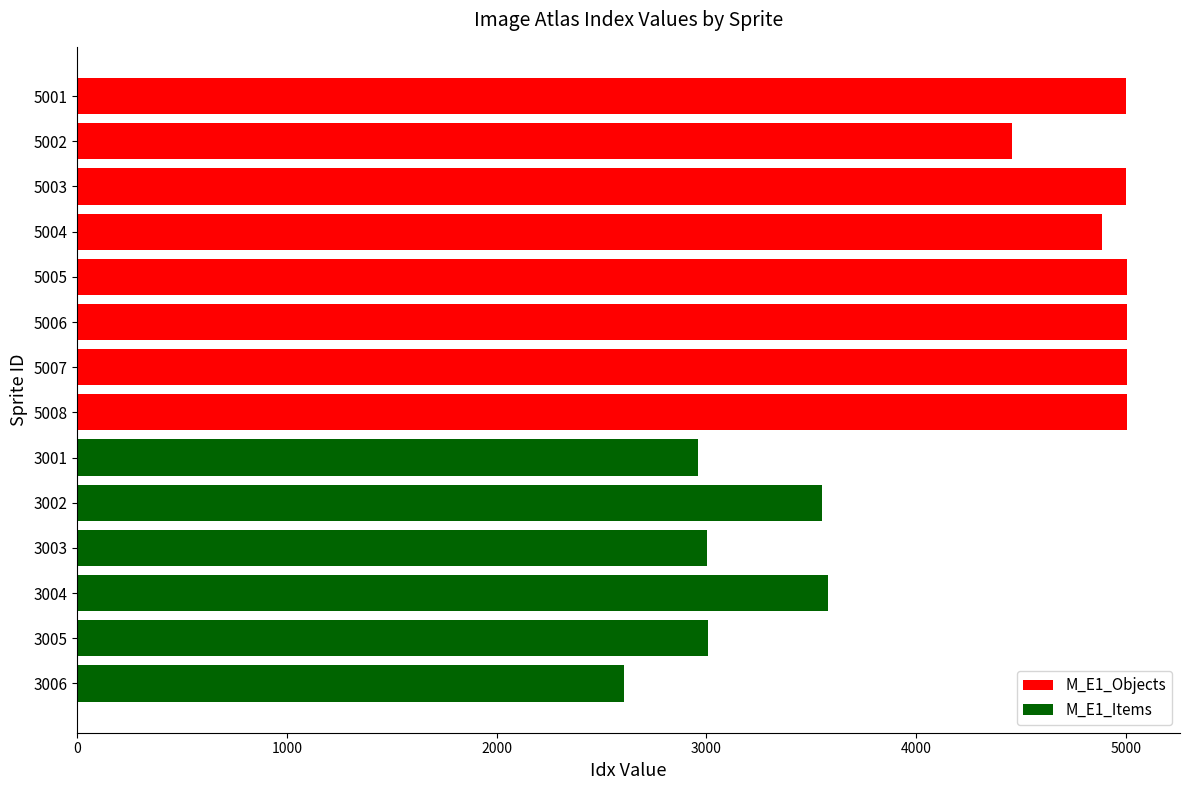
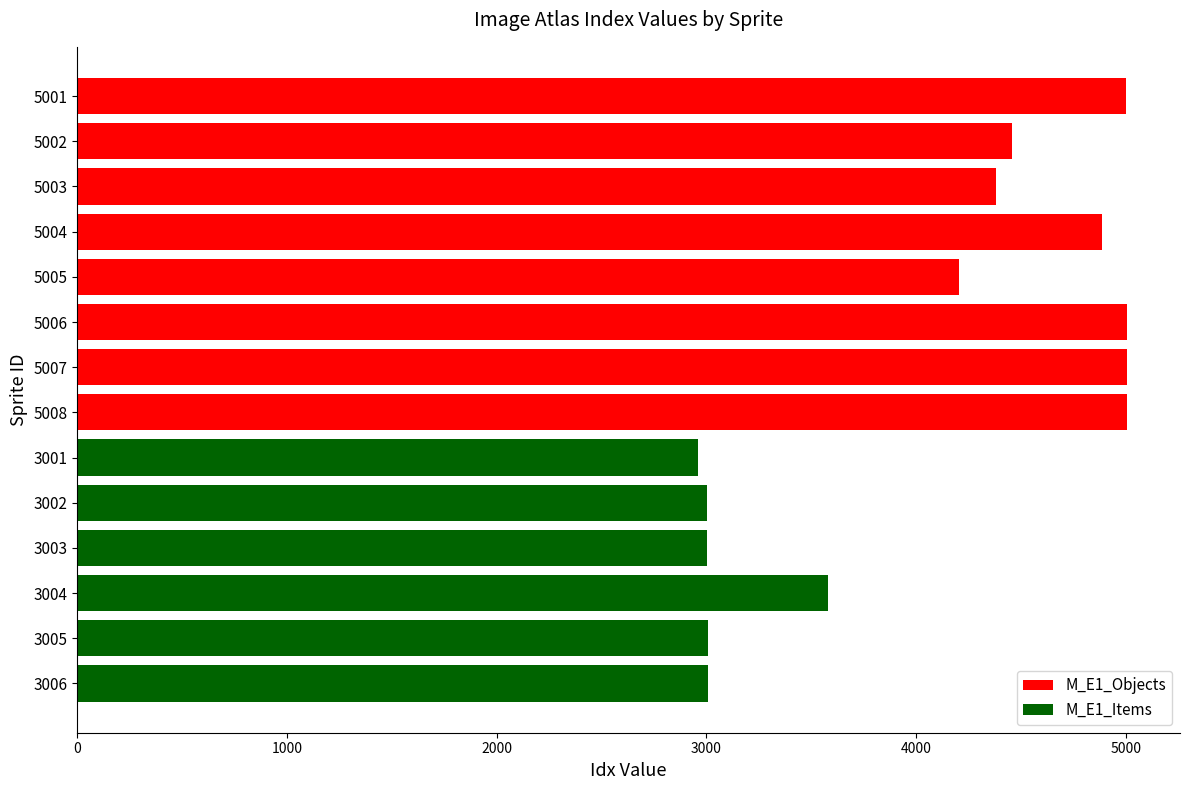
5003: 5000 -> 4380
5005: 5010 -> 4200
3002: 3550 -> 3000
3006: 2610 -> 3010
